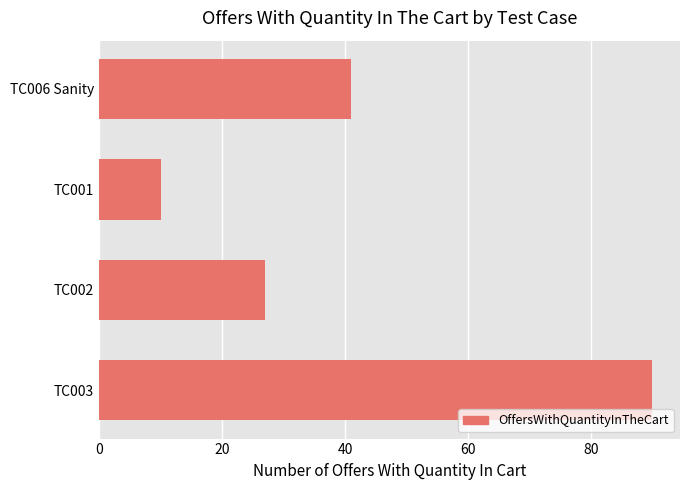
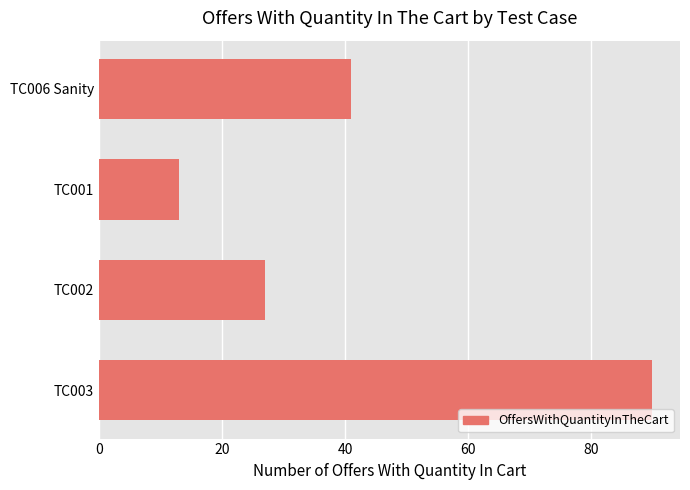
TC001: 10 -> 13
